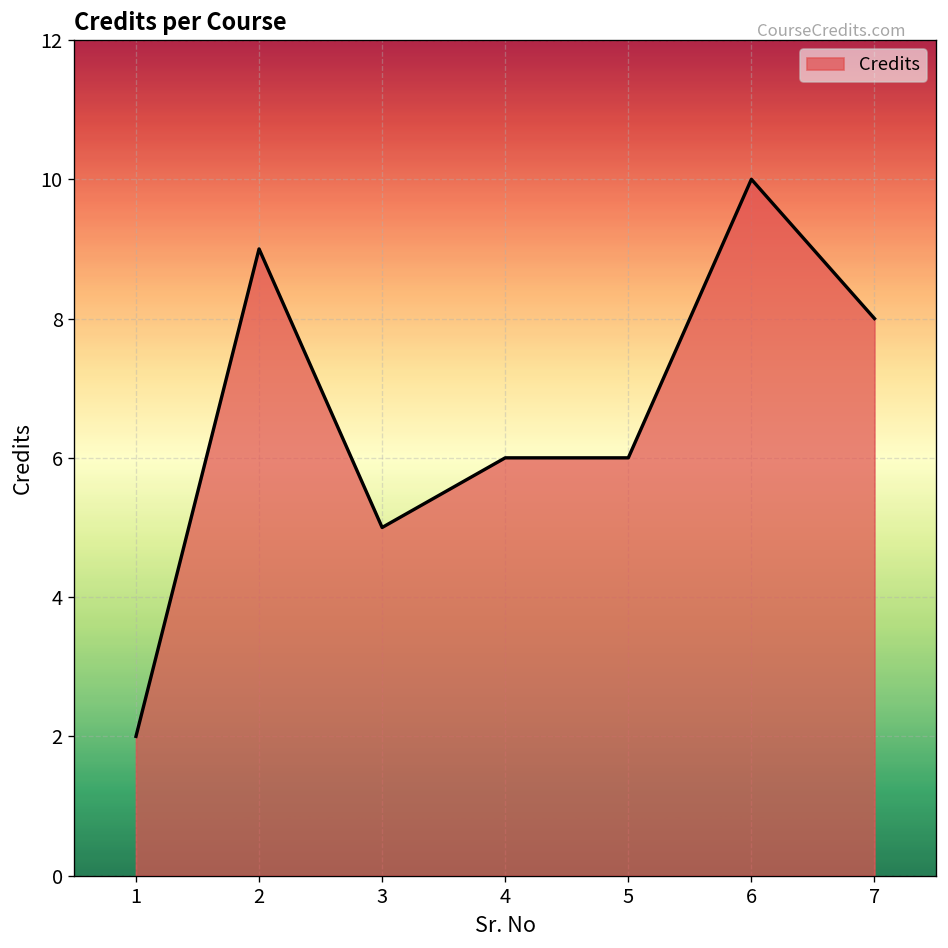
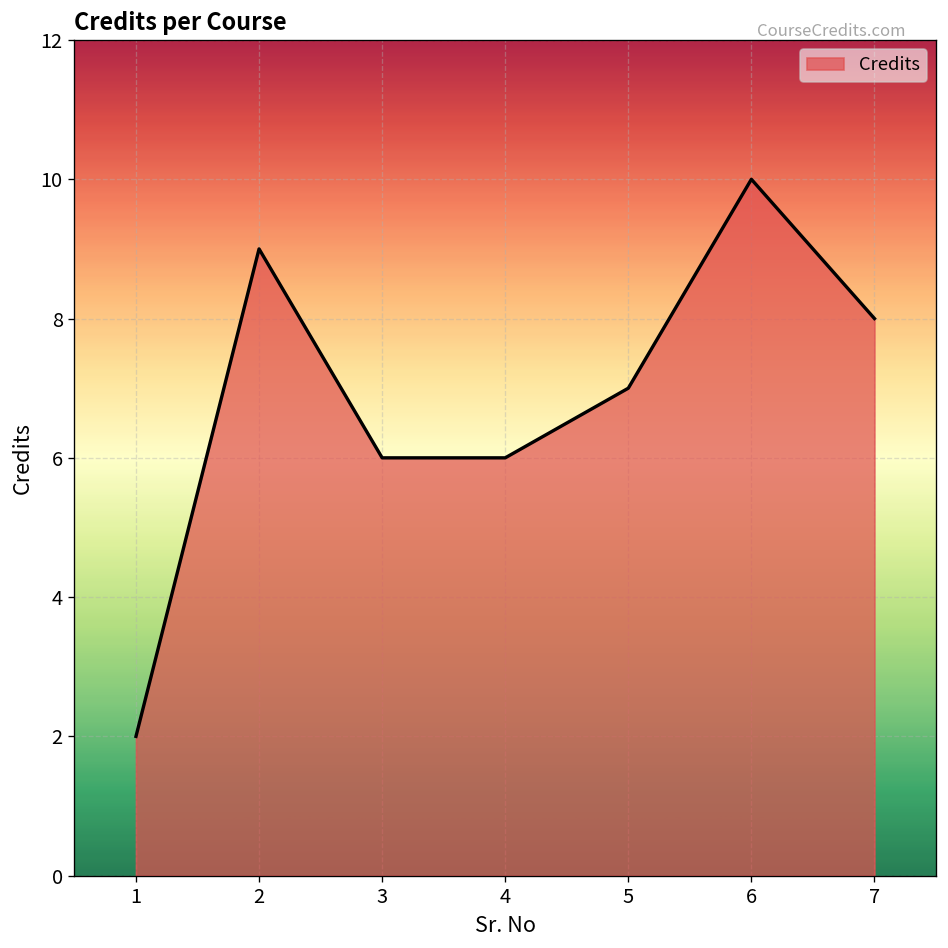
3: 5 -> 6
5: 6 -> 7
